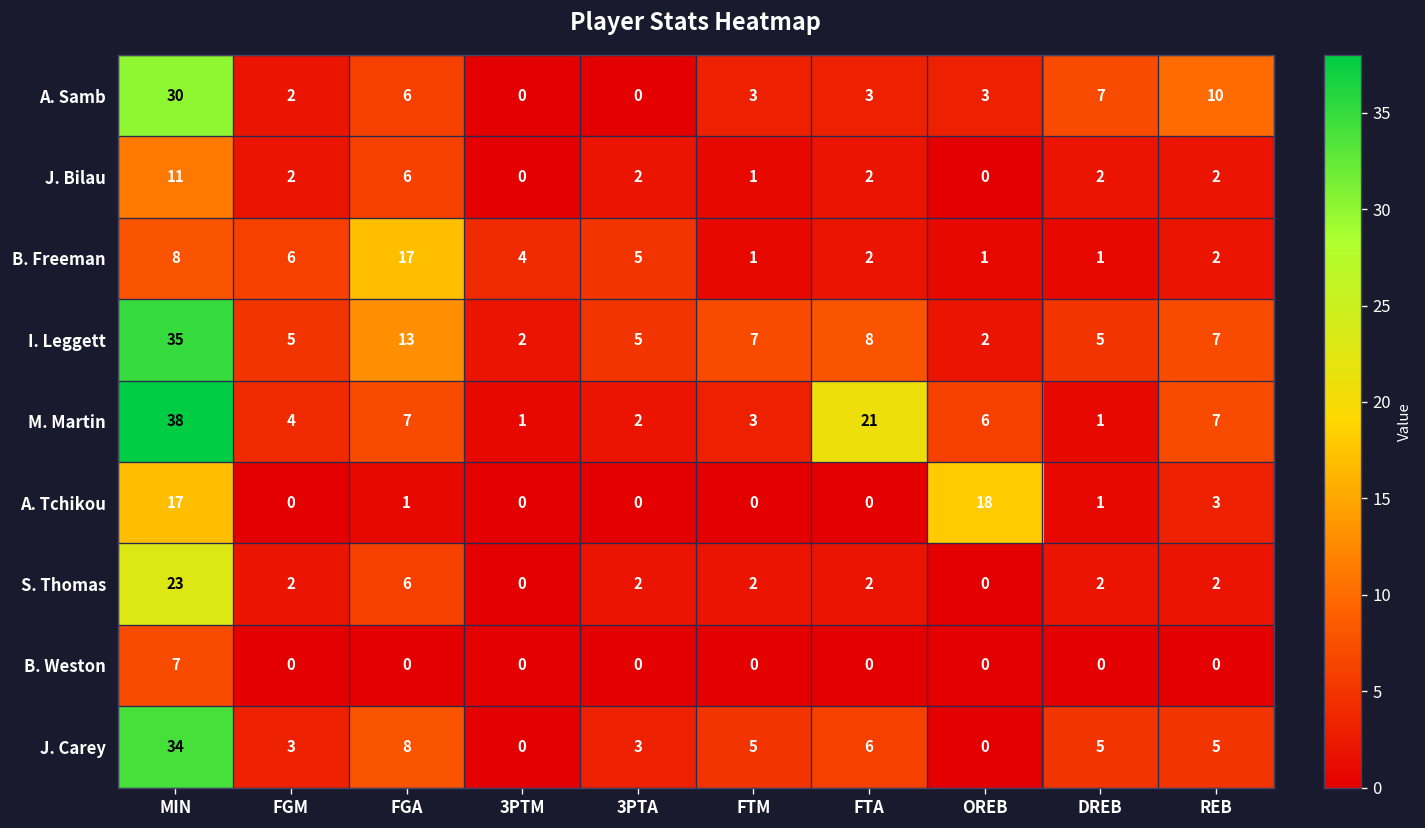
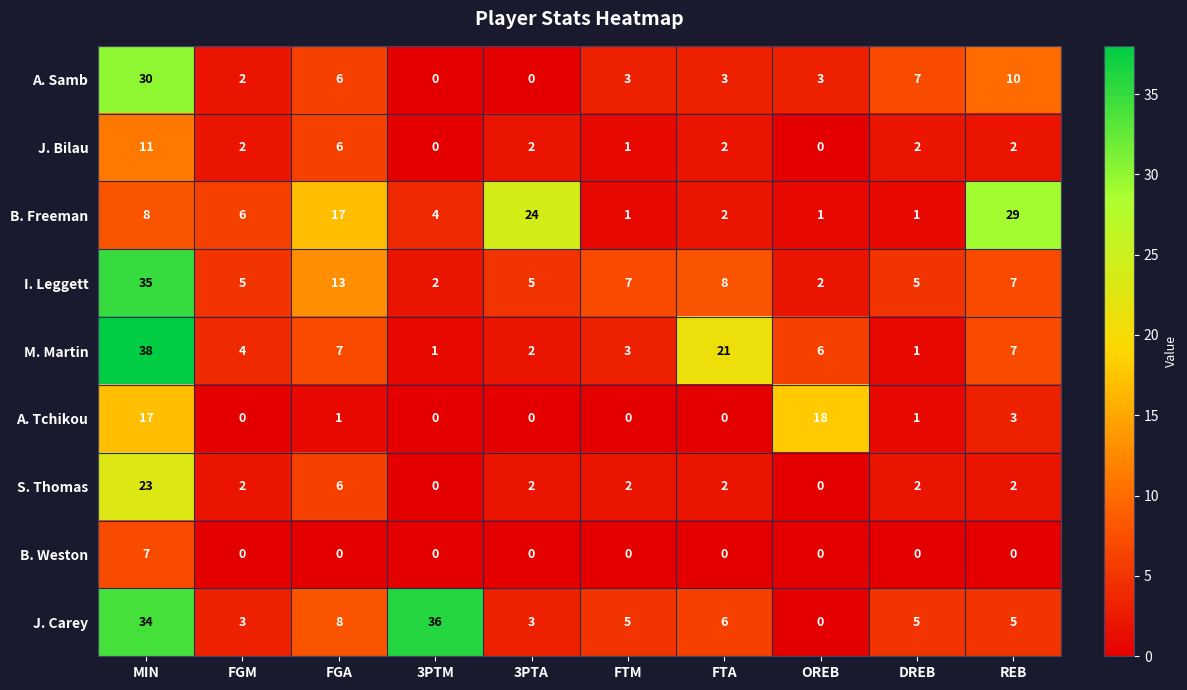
B. Freeman, 3PTA: 5 -> 24
B. Freeman, REB: 2 -> 29
J. Carey, 3PTM: 0 -> 36
